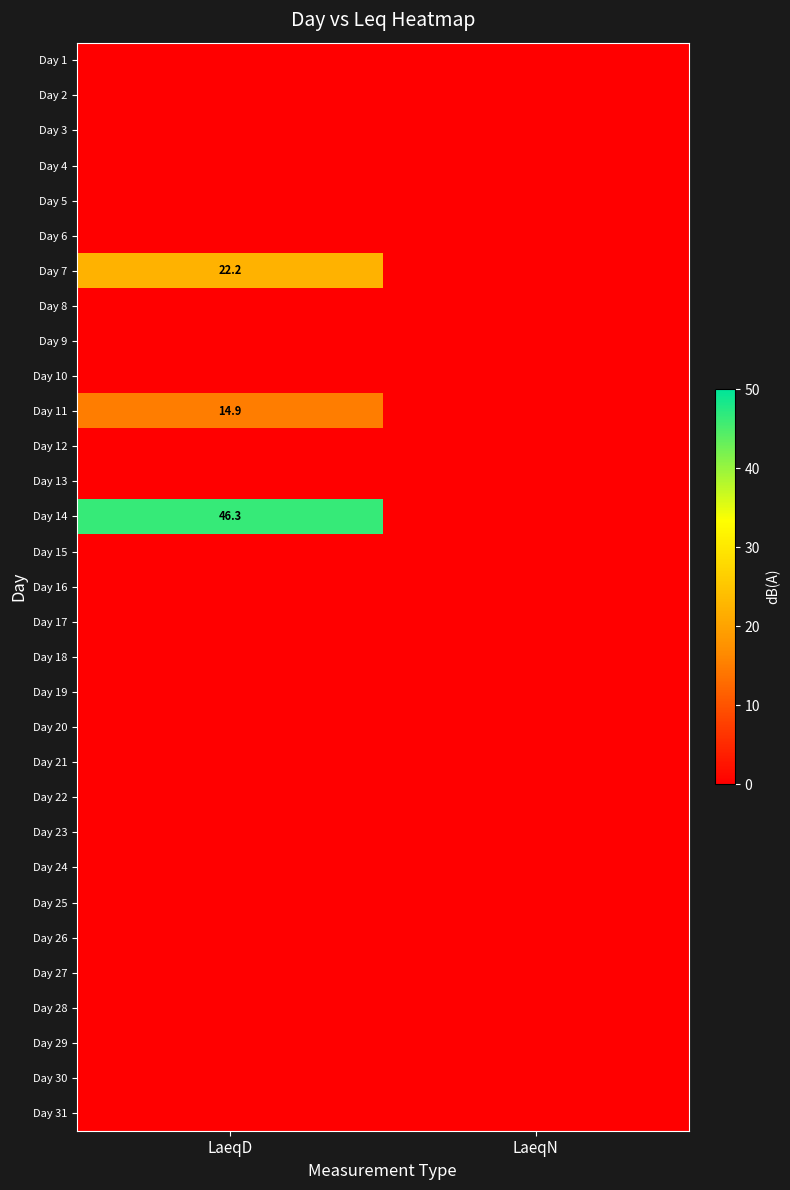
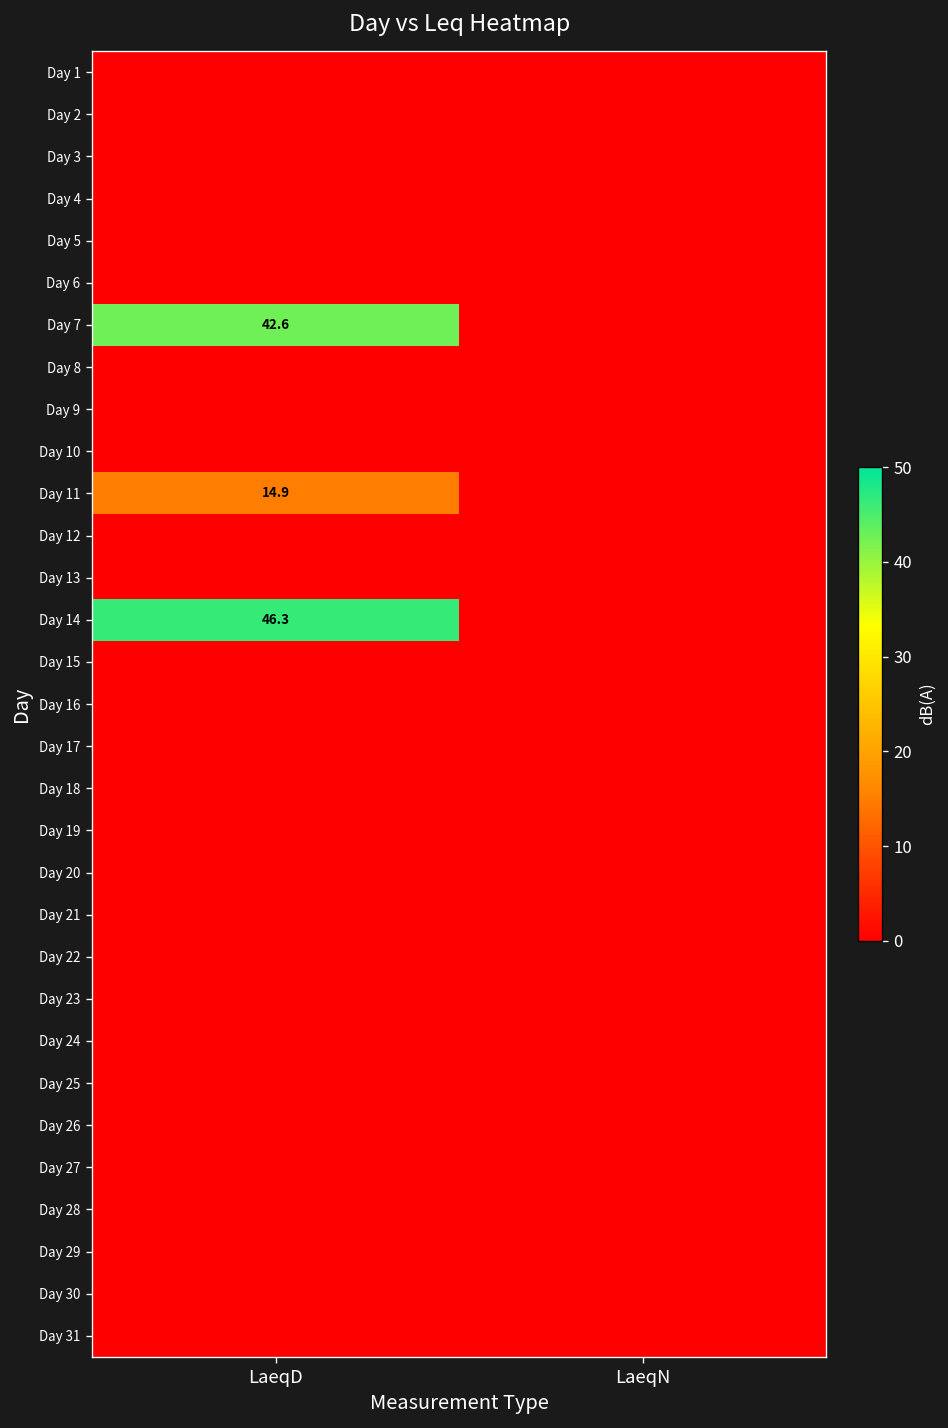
Day 7, LaeqD: 22.2 -> 42.6
